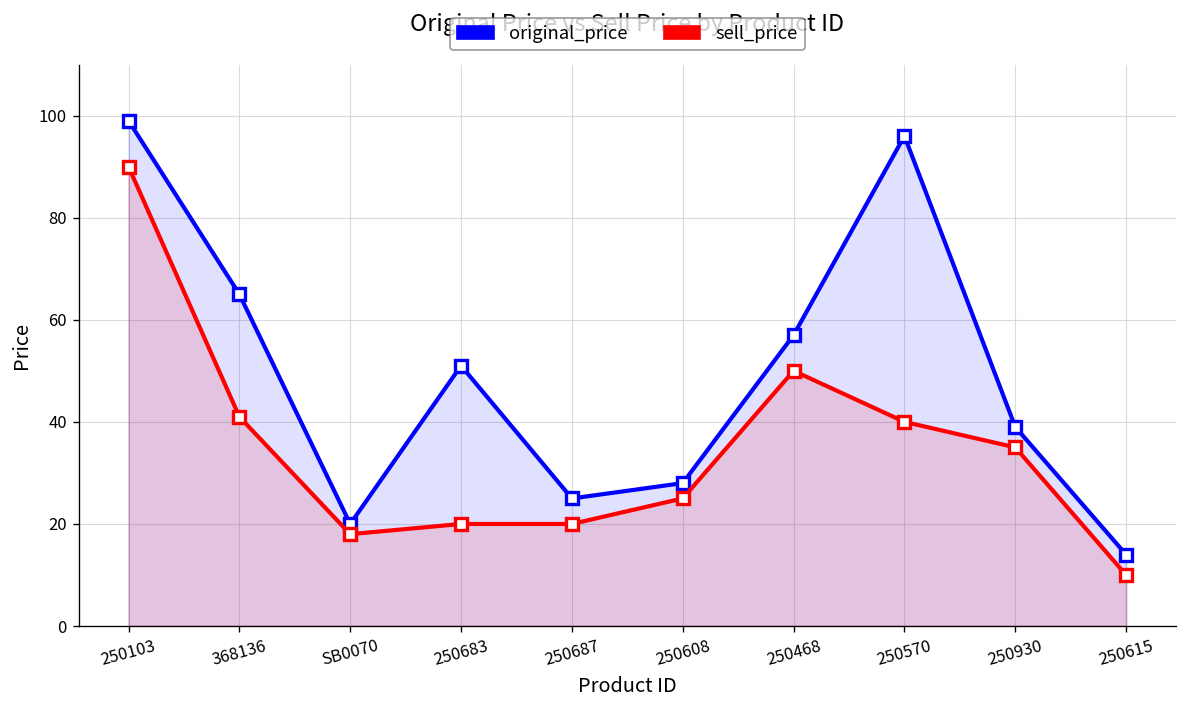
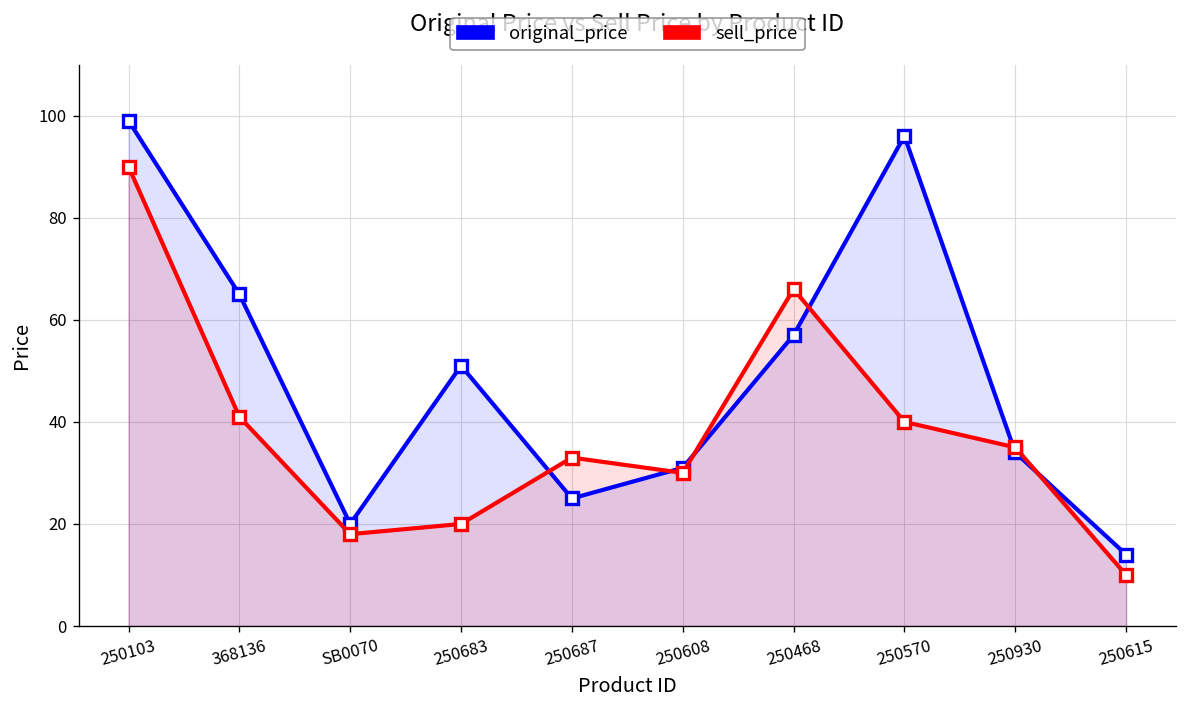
sell_price, 250687: 20 -> 33
original_price, 250608: 28 -> 31
sell_price, 250608: 25 -> 30
sell_price, 250468: 50 -> 66
original_price, 250930: 39 -> 34
